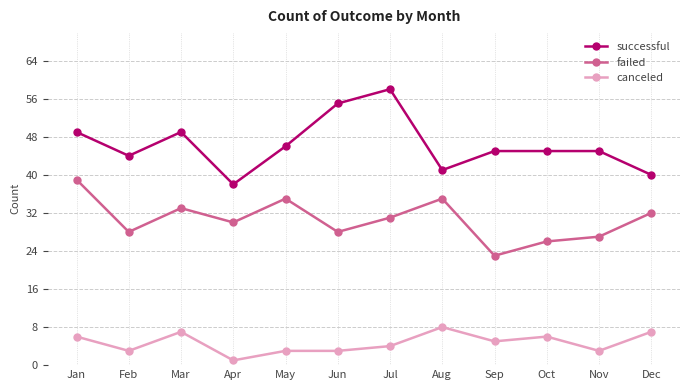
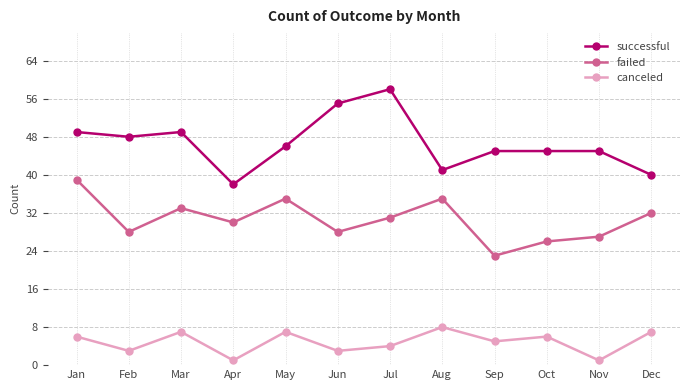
successful, Feb: 44 -> 48
canceled, May: 3 -> 7
canceled, Nov: 3 -> 1
